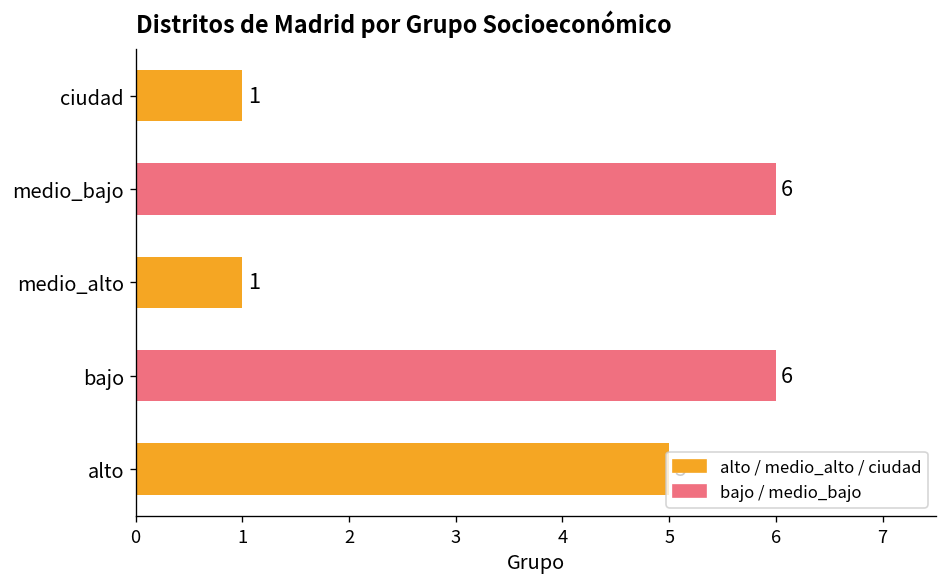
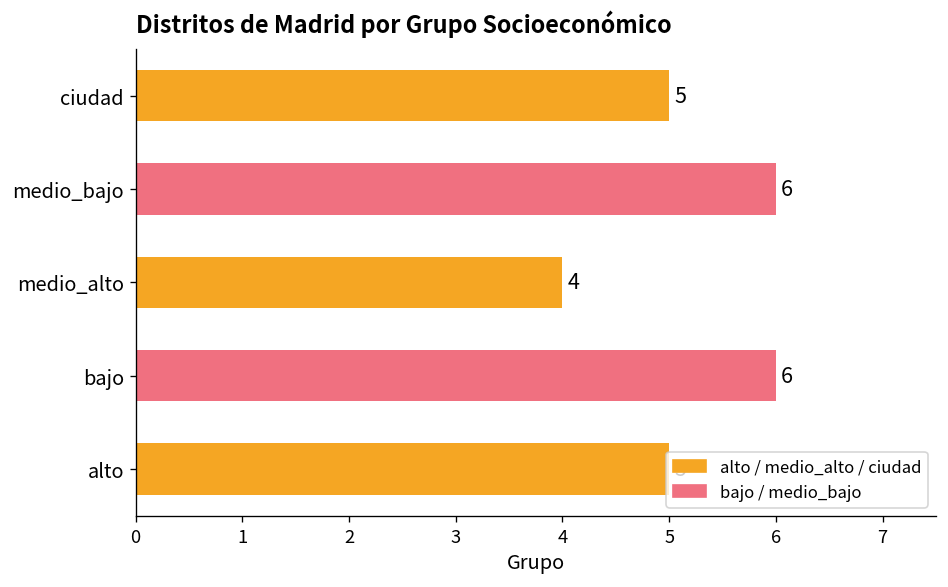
ciudad: 1 -> 5
medio_alto: 1 -> 4
